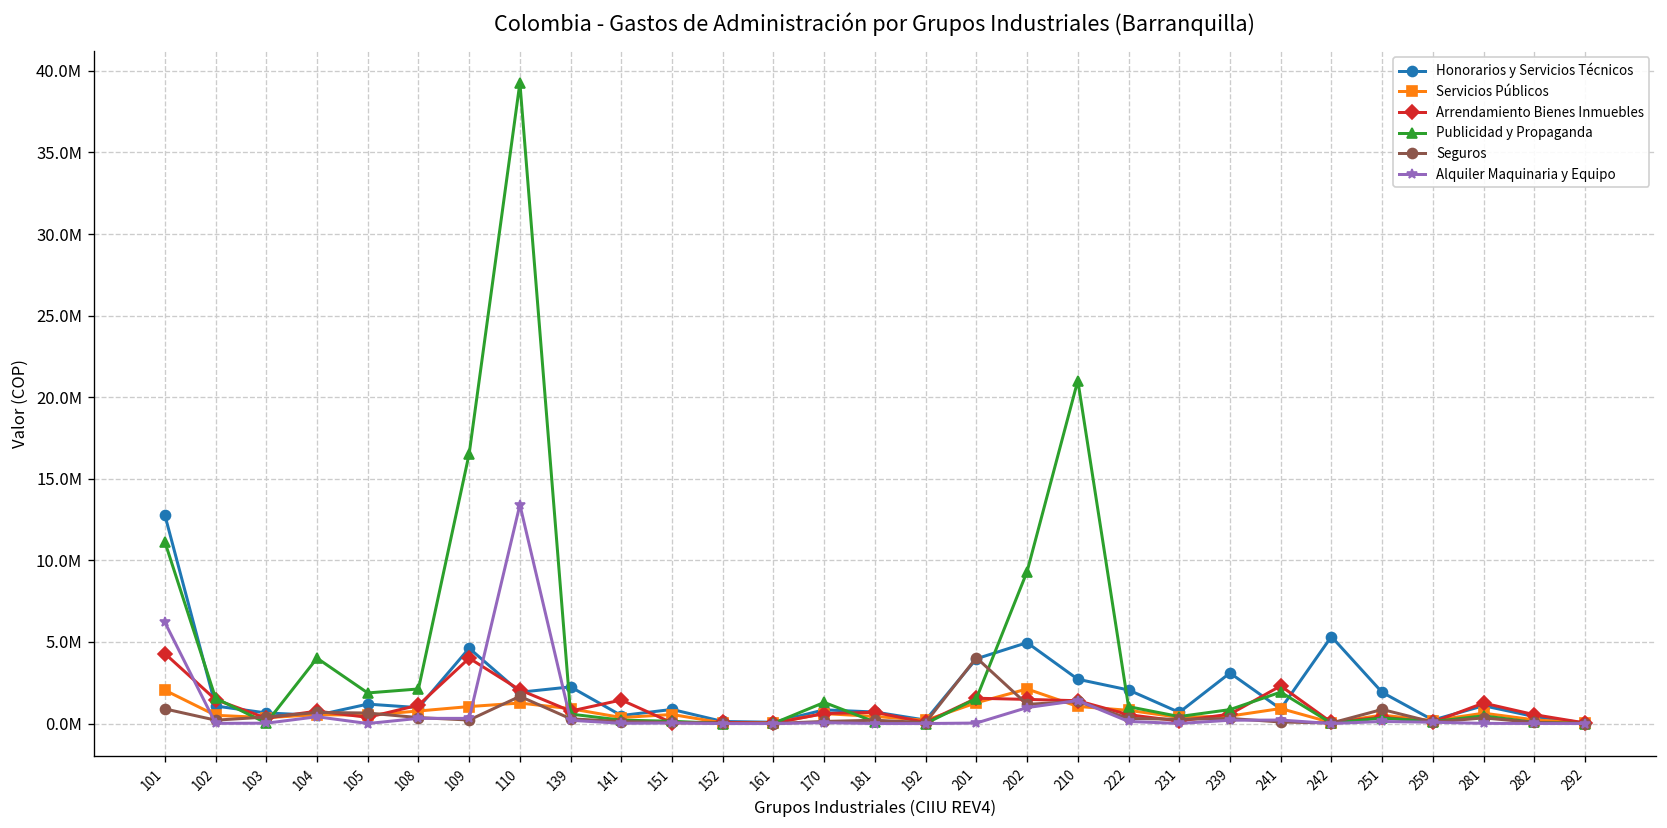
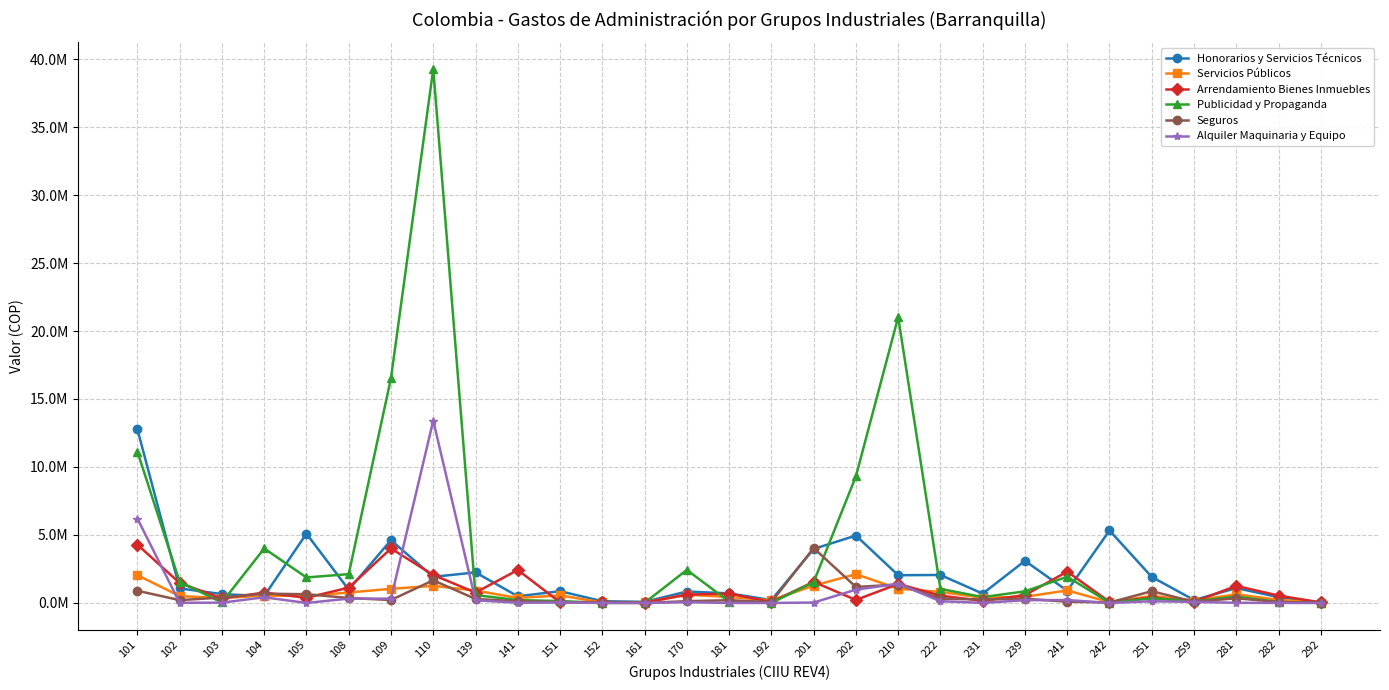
Honorarios y Servicios Técnicos, 105: 1200000 -> 5100000
Arrendamiento Bienes Inmuebles, 141: 1400000 -> 2400000
Publicidad y Propaganda, 170: 1300000 -> 2400000
Arrendamiento Bienes Inmuebles, 202: 1500000 -> 200000
Honorarios y Servicios Técnicos, 210: 2700000 -> 2000000
